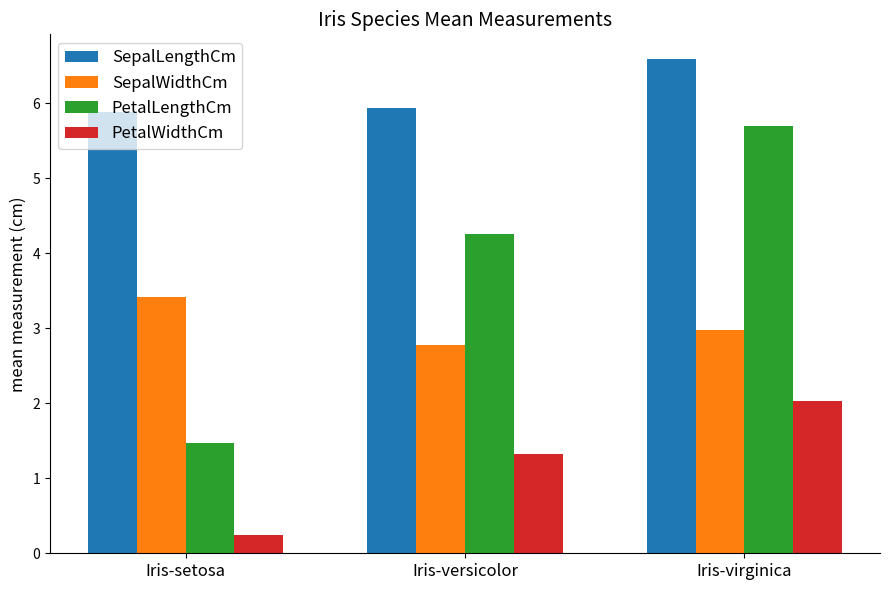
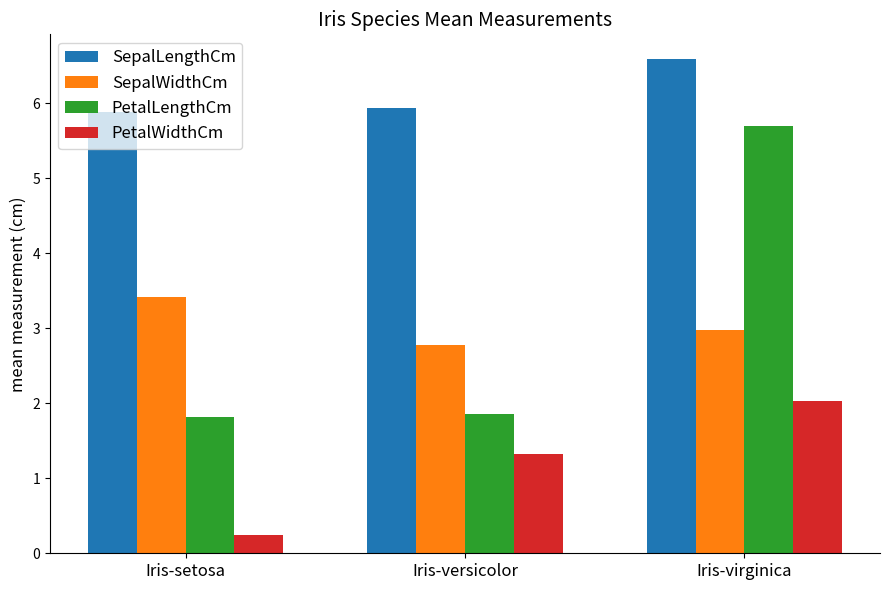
PetalLengthCm, Iris-setosa: 1.5 -> 1.8
PetalLengthCm, Iris-versicolor: 4.3 -> 1.9
